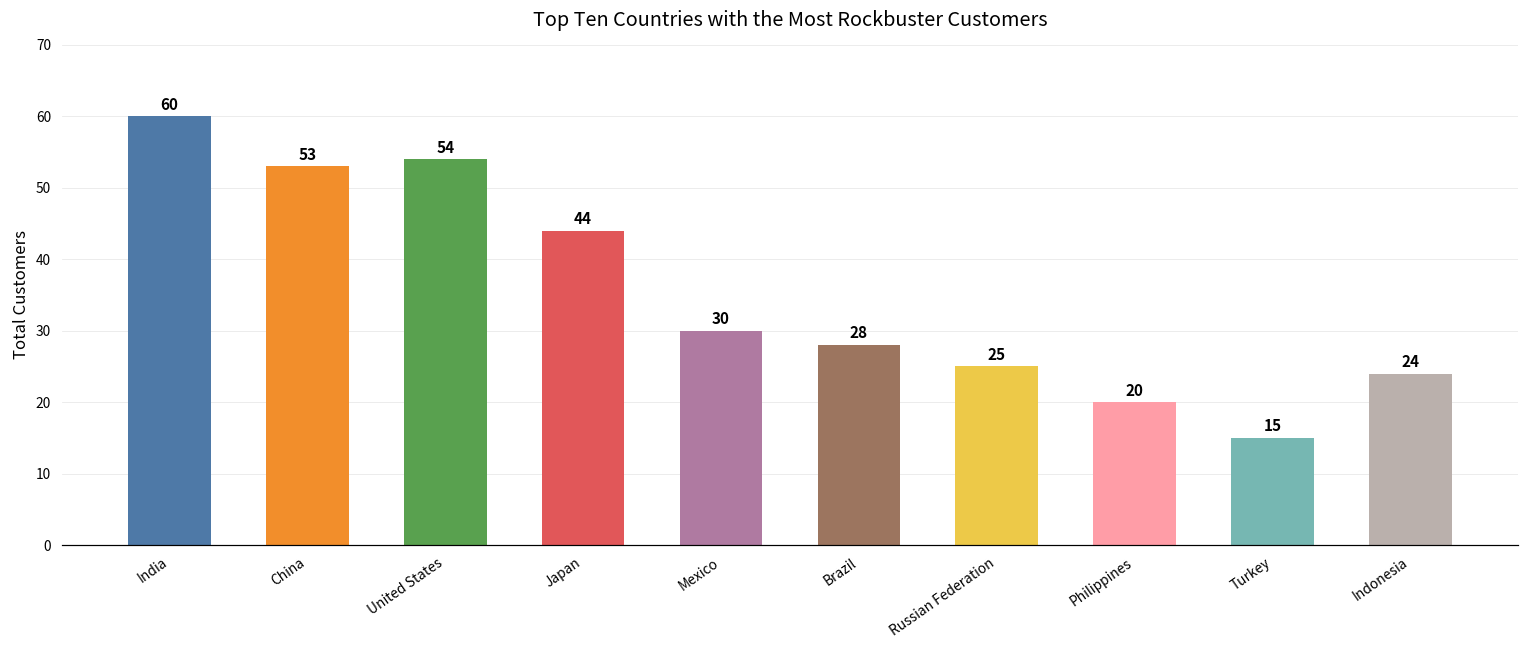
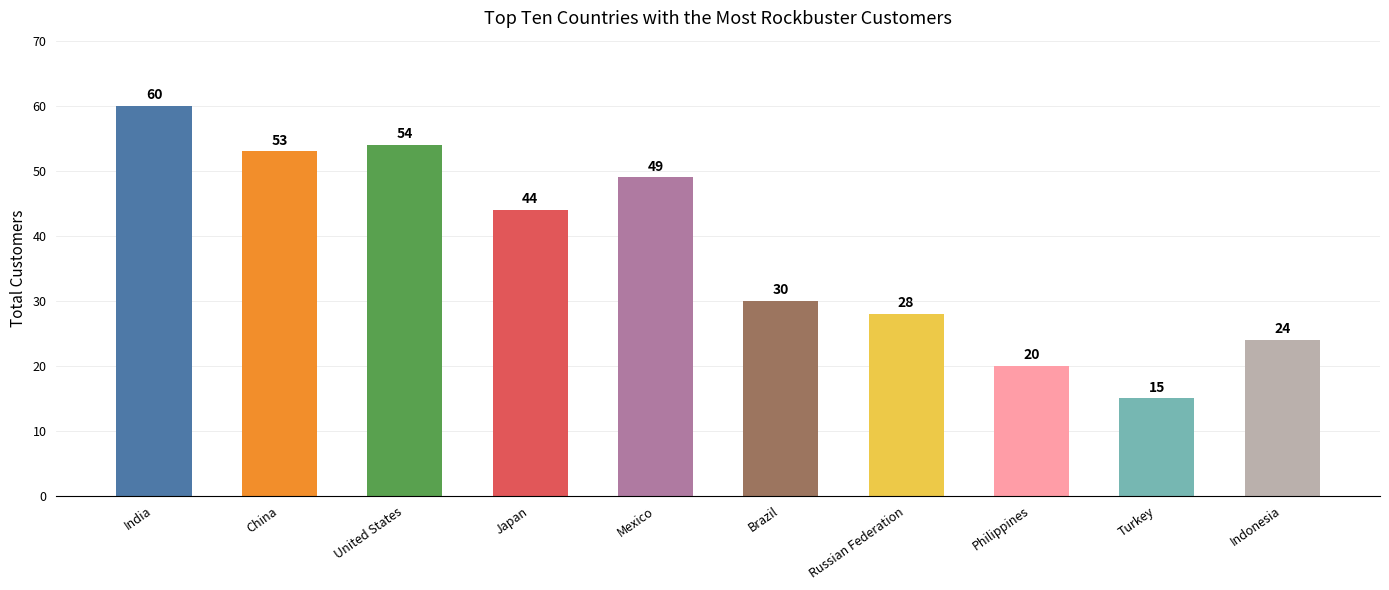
Mexico: 30 -> 49
Brazil: 28 -> 30
Russian Federation: 25 -> 28
